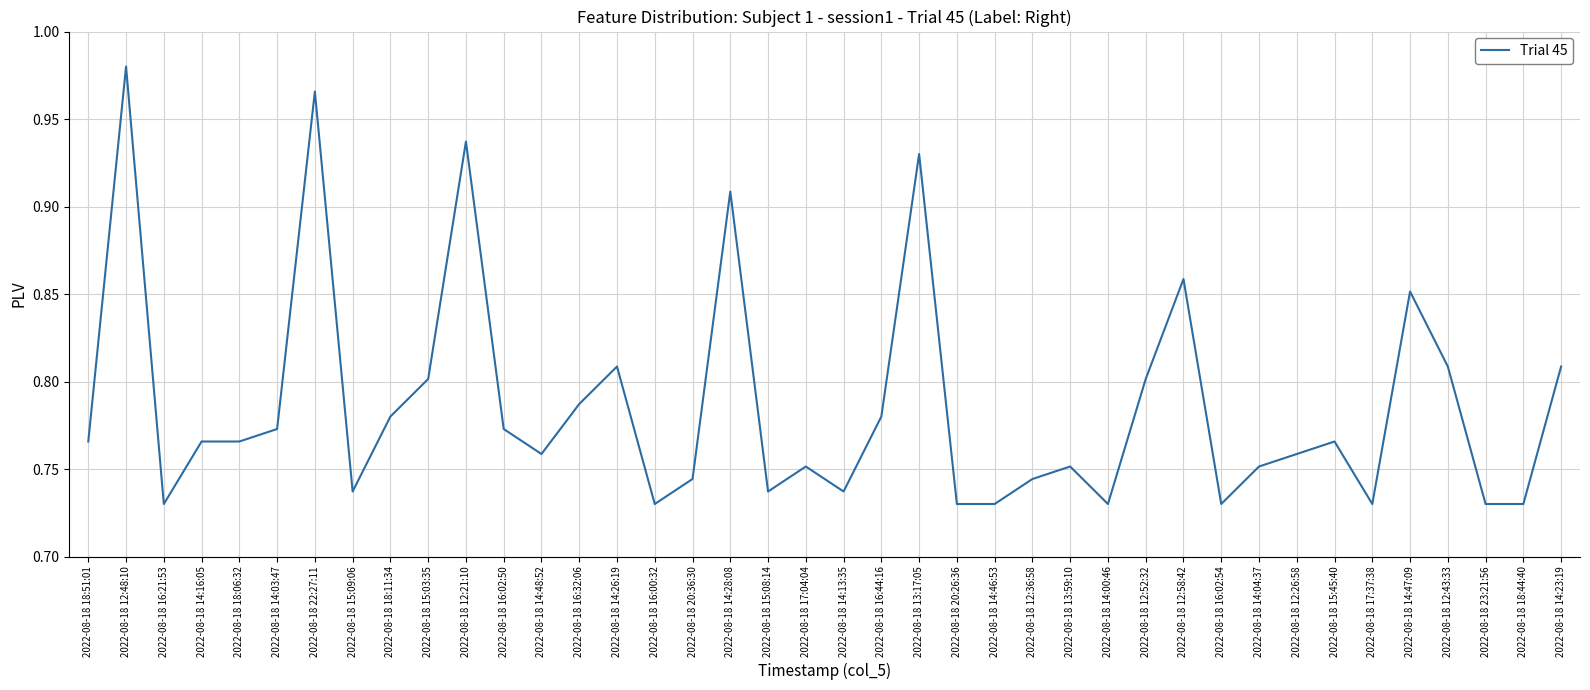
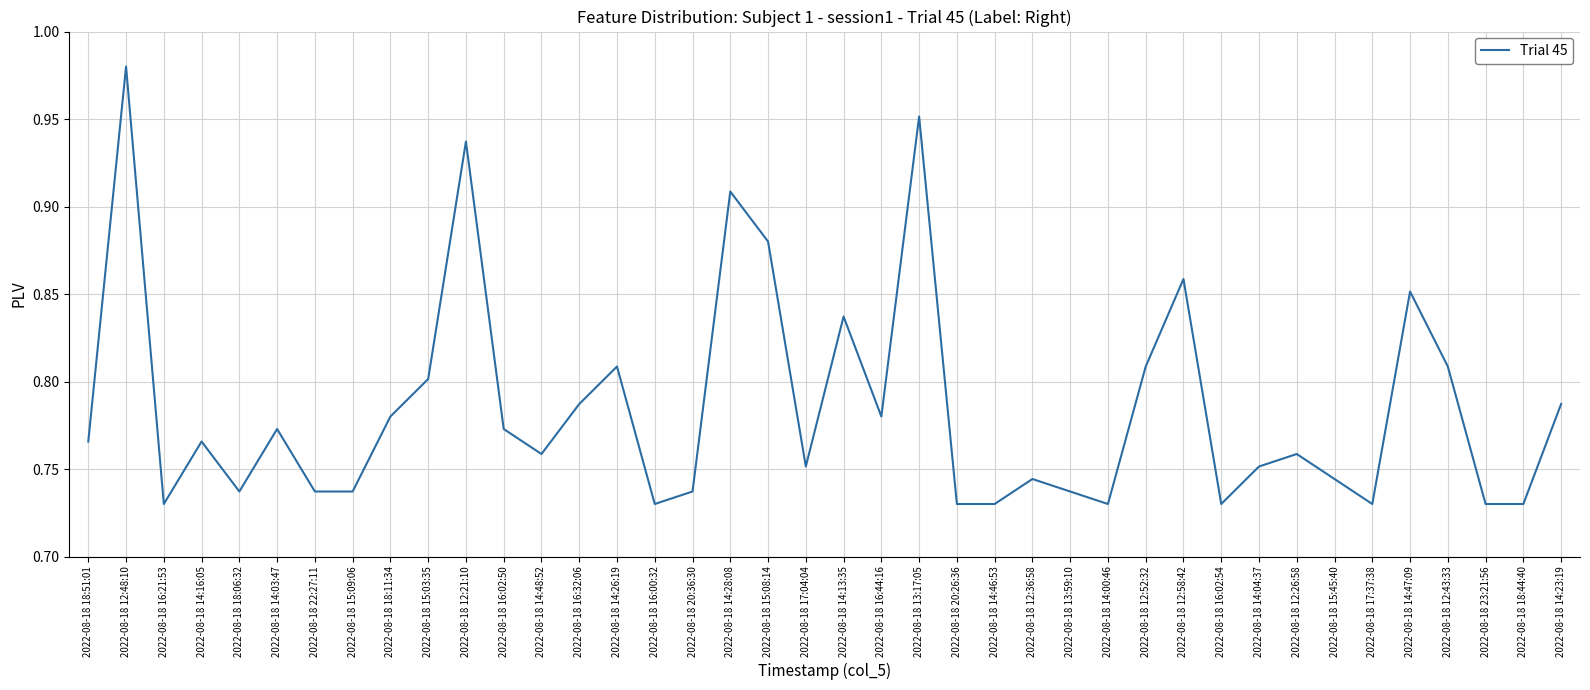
2022-08-18 18:06:32: 0.766 -> 0.737
2022-08-18 22:27:11: 0.966 -> 0.737
2022-08-18 20:36:30: 0.744 -> 0.737
2022-08-18 15:08:14: 0.737 -> 0.880
2022-08-18 14:13:35: 0.737 -> 0.837
2022-08-18 13:17:05: 0.930 -> 0.951
2022-08-18 13:59:10: 0.751 -> 0.737
2022-08-18 12:52:32: 0.801 -> 0.809
2022-08-18 15:45:40: 0.766 -> 0.744
2022-08-18 14:23:19: 0.809 -> 0.787
